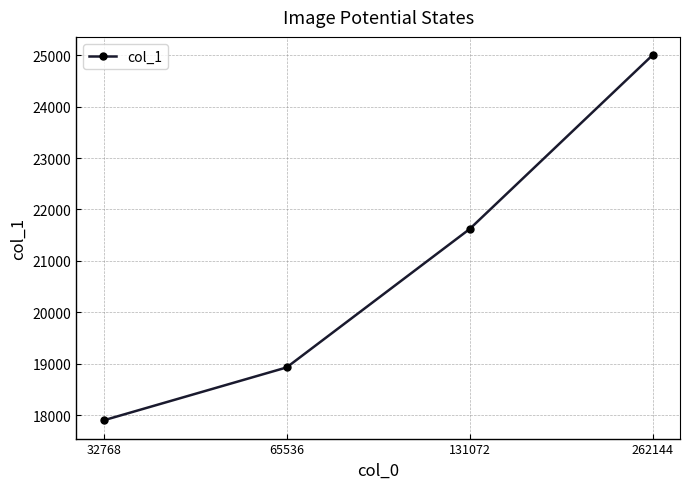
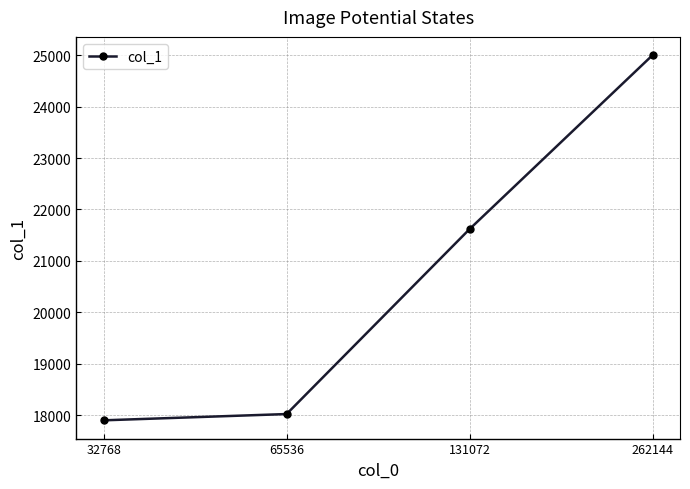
65536: 18900 -> 18000
